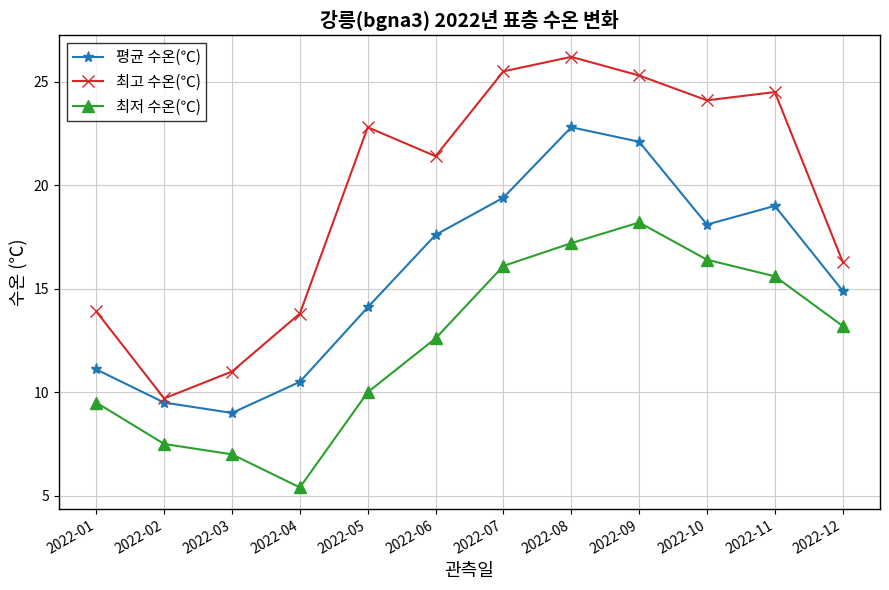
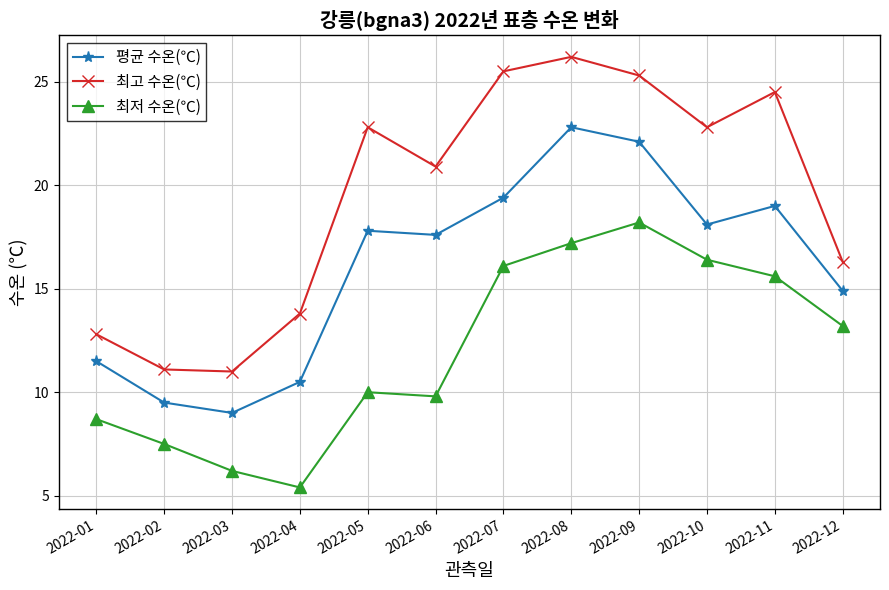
평균 수온(℃), 2022-01: 11.1 -> 11.5
최고 수온(℃), 2022-01: 13.9 -> 12.8
최저 수온(℃), 2022-01: 9.5 -> 8.7
최고 수온(℃), 2022-02: 9.7 -> 11.1
최저 수온(℃), 2022-03: 7.0 -> 6.2
평균 수온(℃), 2022-05: 14.1 -> 17.8
최고 수온(℃), 2022-06: 21.4 -> 20.9
최저 수온(℃), 2022-06: 12.6 -> 9.8
최고 수온(℃), 2022-10: 24.1 -> 22.8
